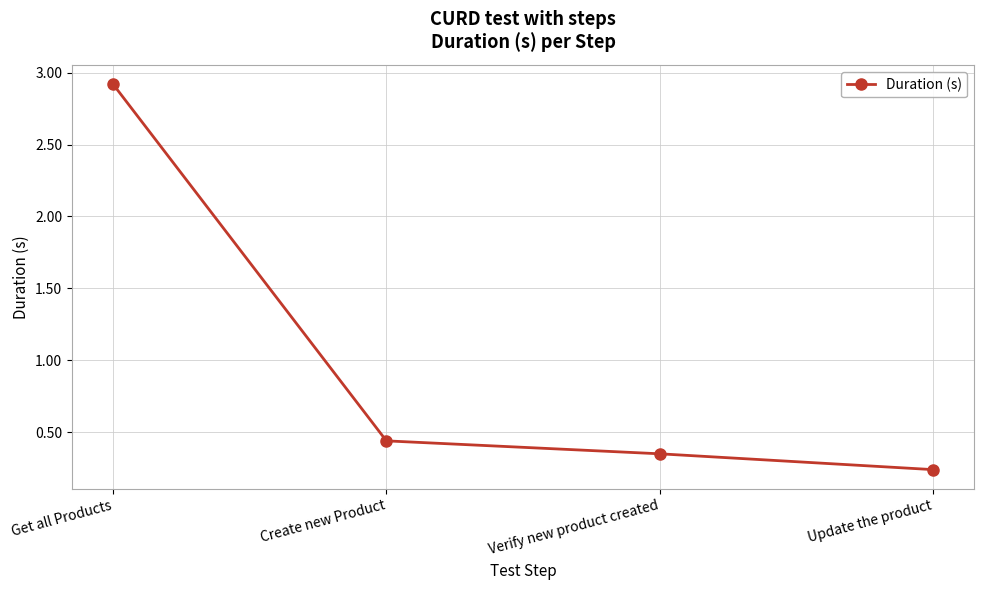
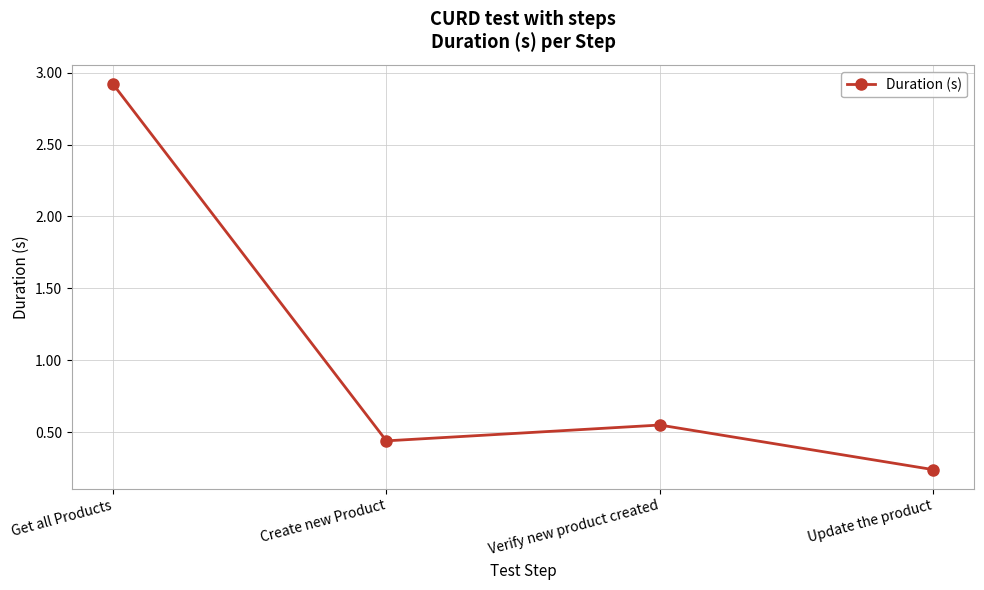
Verify new product created: 0.35 -> 0.55
